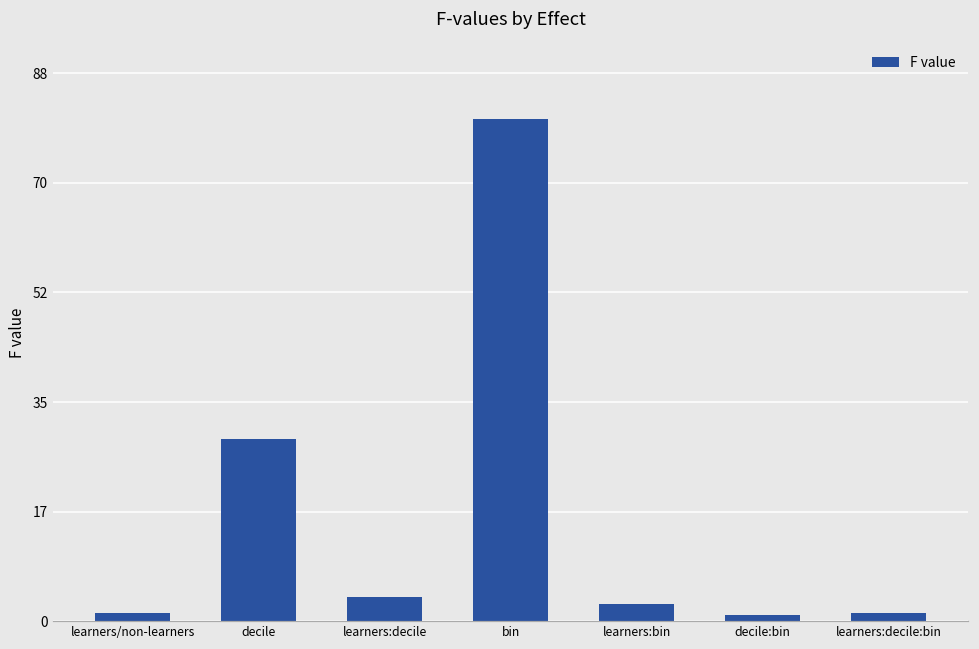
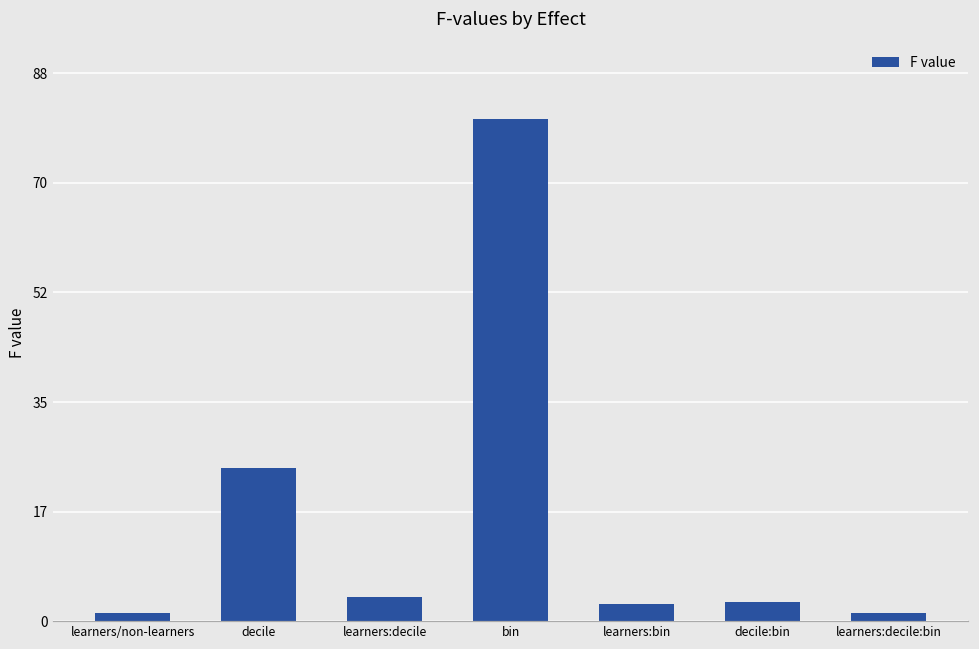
decile: 29 -> 25
decile:bin: 1 -> 3
